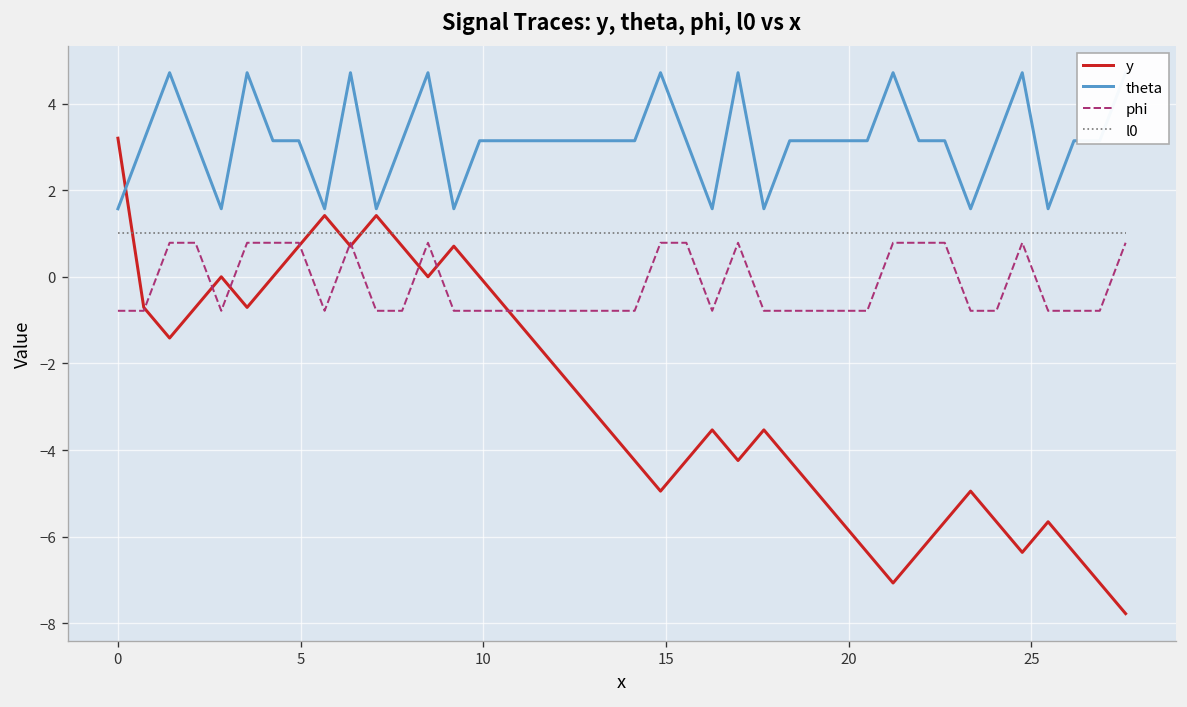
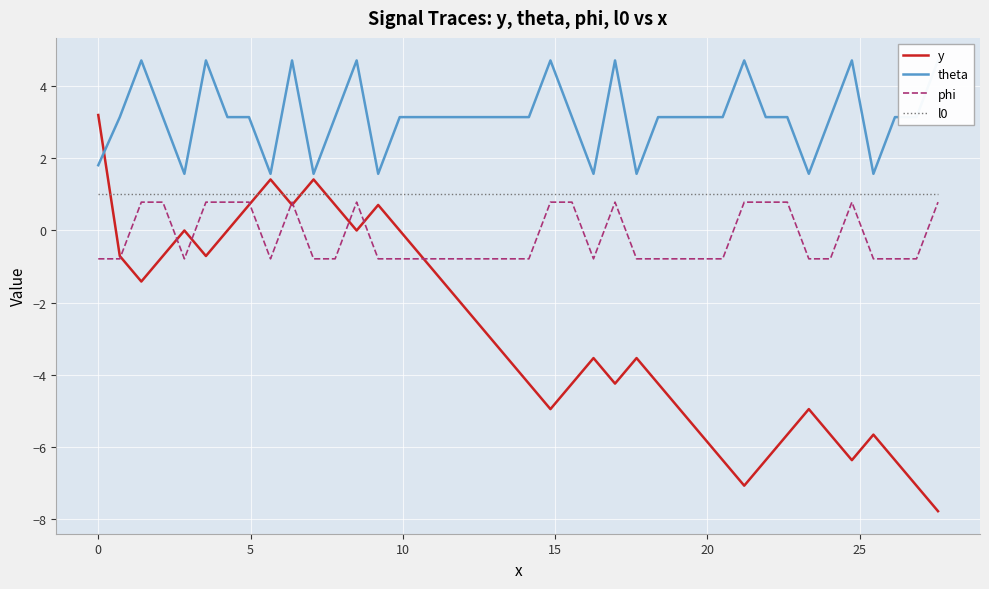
theta, 0: 1.6 -> 1.8
